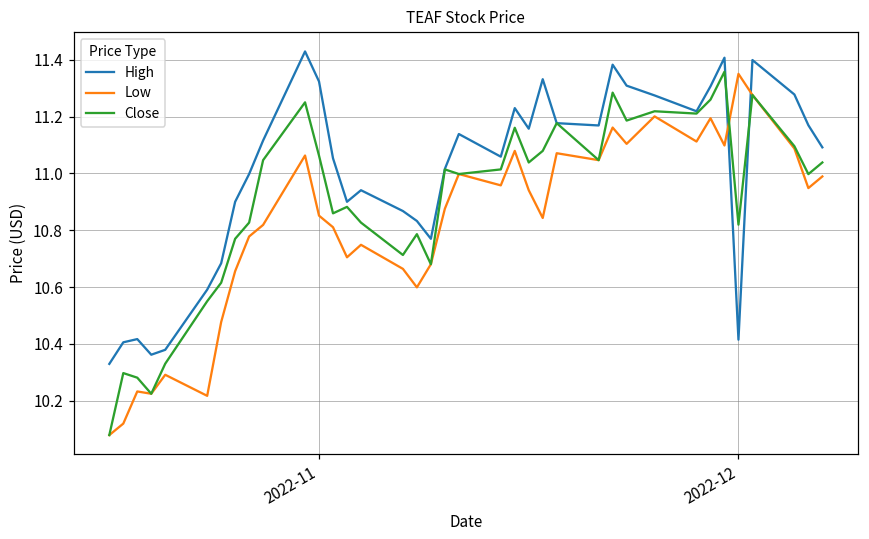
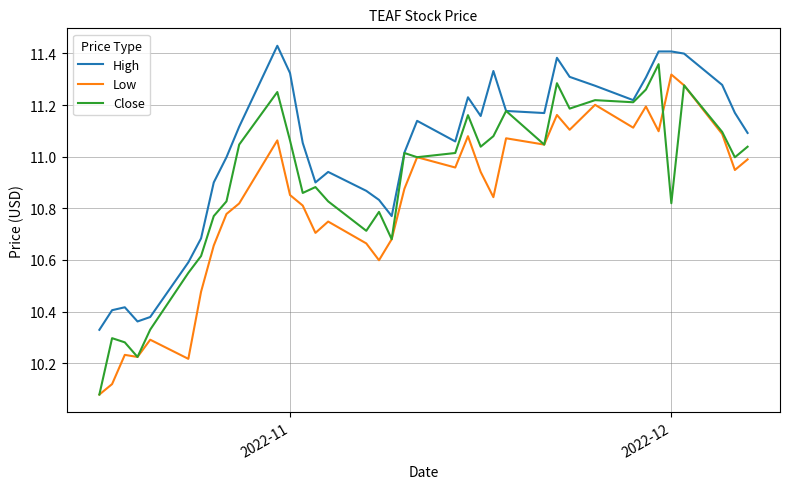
High, 2022-12: 10.41 -> 11.41
Low, 2022-12: 11.35 -> 11.32
